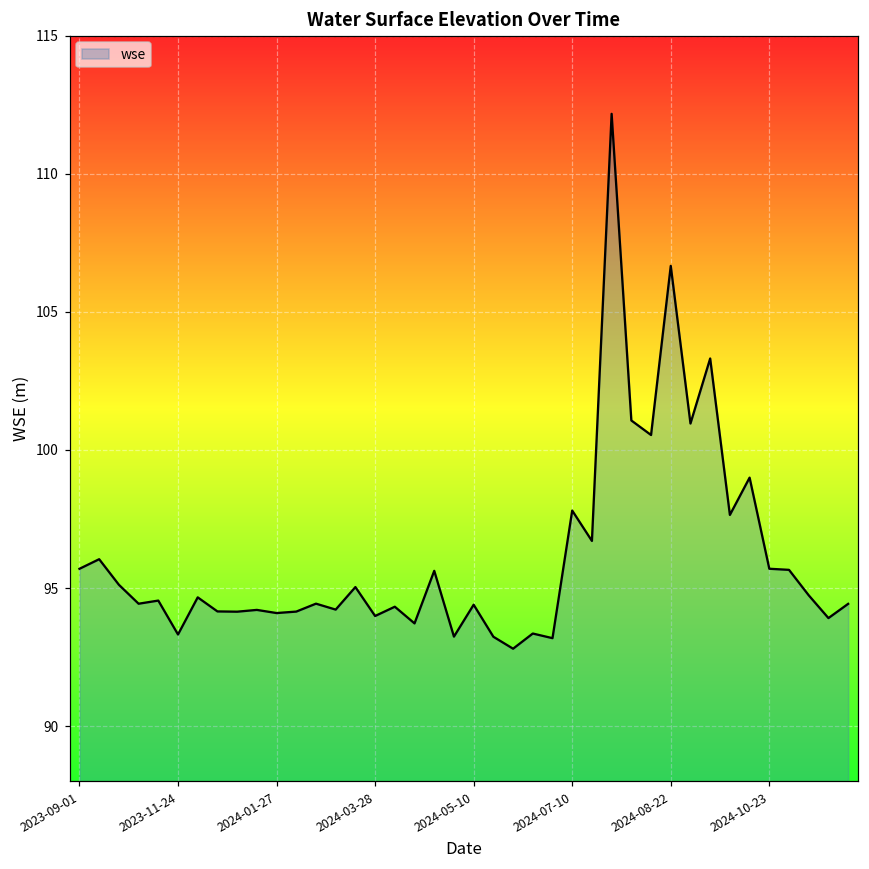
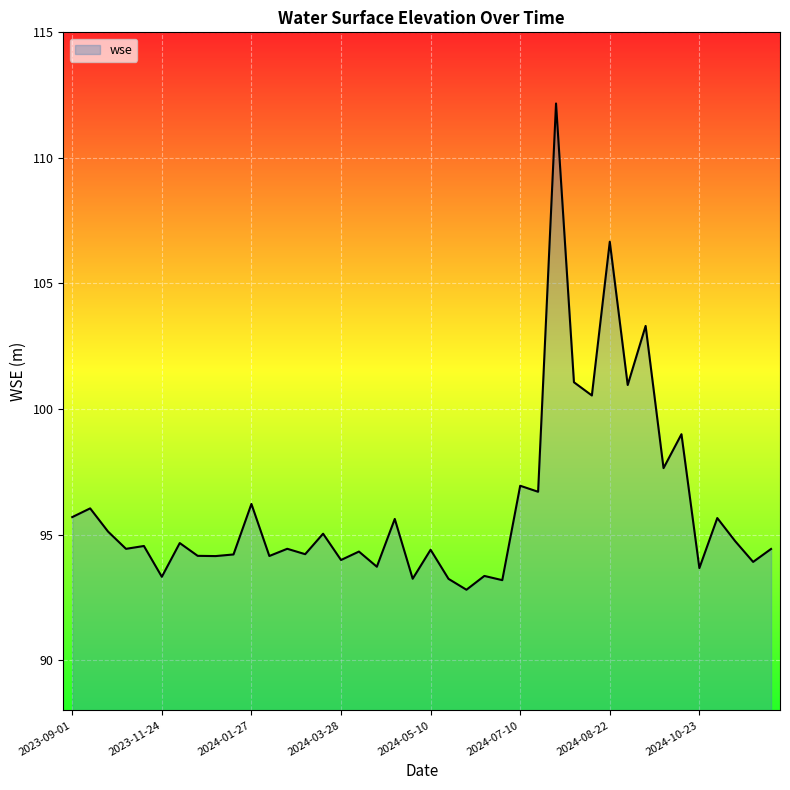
2024-01-27: 94.1 -> 96.2
2024-07-10: 97.8 -> 96.9
2024-10-23: 95.7 -> 93.7
